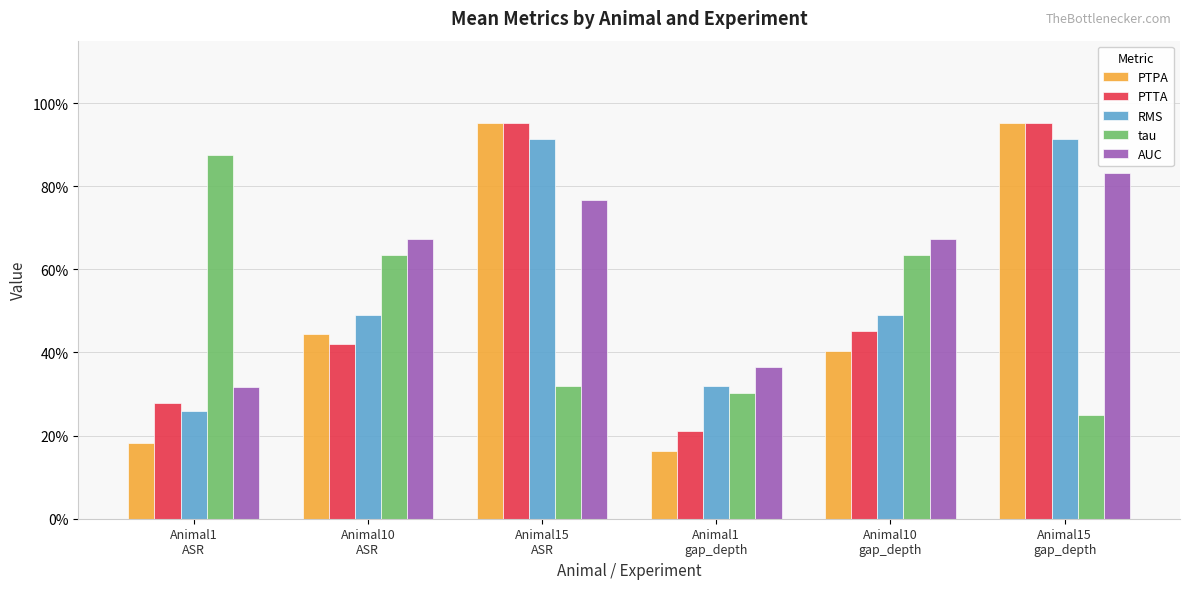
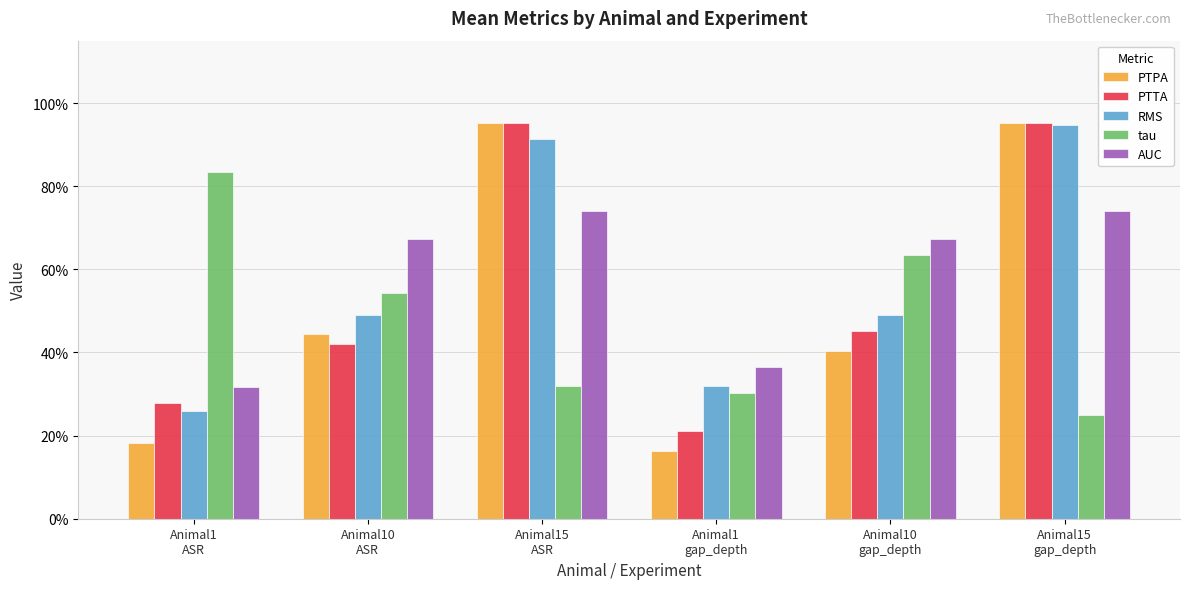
tau, Animal1 ASR: 88% -> 83%
tau, Animal10 ASR: 63% -> 54%
AUC, Animal15 ASR: 77% -> 74%
RMS, Animal15 gap_depth: 91% -> 95%
AUC, Animal15 gap_depth: 83% -> 74%
